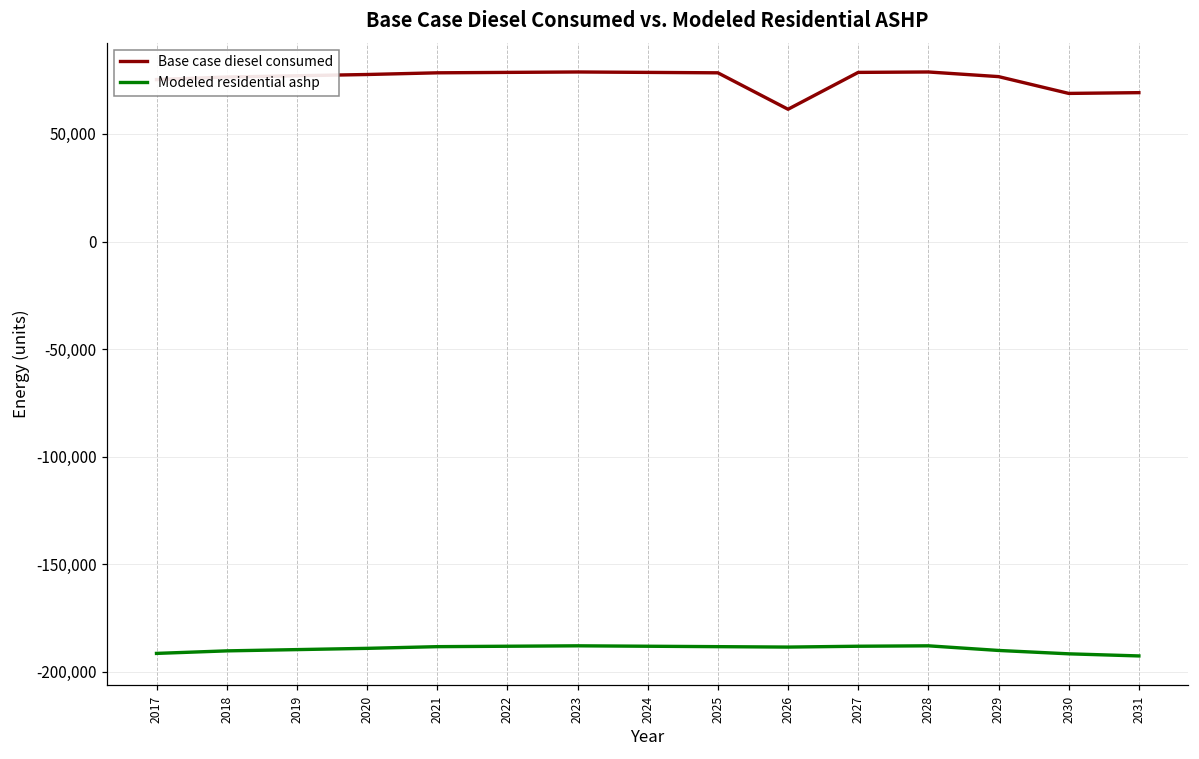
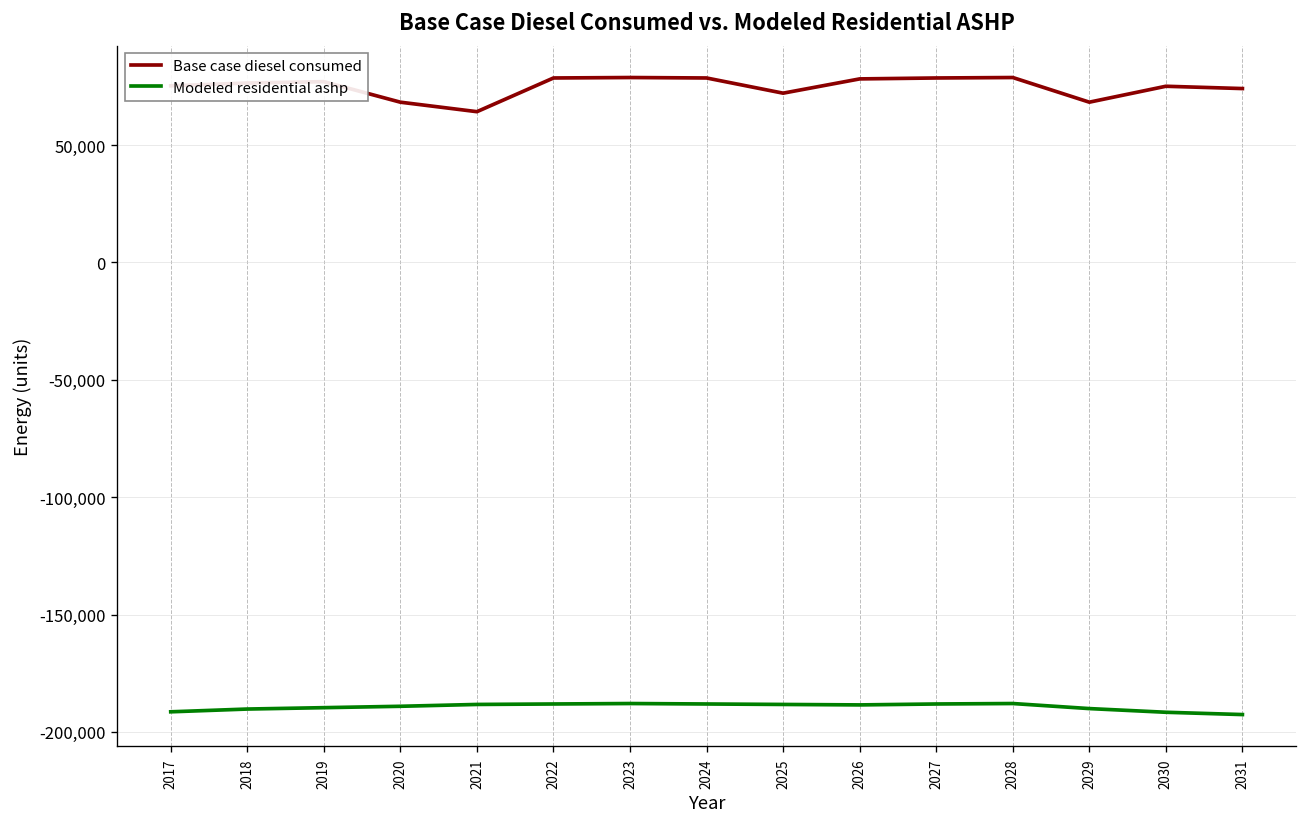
Base case diesel consumed, 2020: 78,000 -> 68,000
Base case diesel consumed, 2021: 78,000 -> 64,000
Base case diesel consumed, 2025: 78,000 -> 72,000
Base case diesel consumed, 2026: 61,000 -> 78,000
Base case diesel consumed, 2029: 77,000 -> 68,000
Base case diesel consumed, 2030: 69,000 -> 75,000
Base case diesel consumed, 2031: 69,000 -> 74,000
